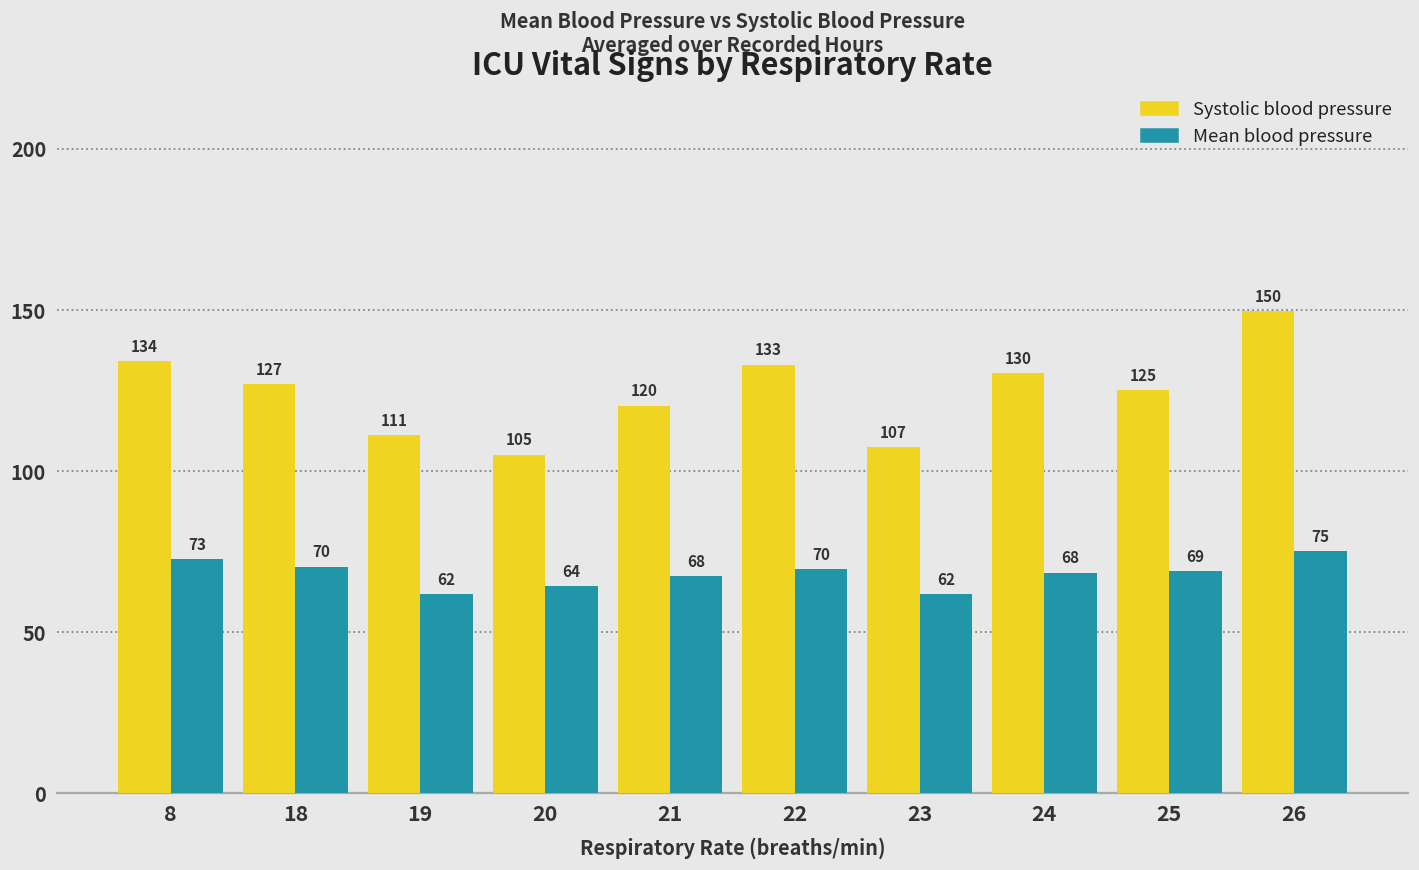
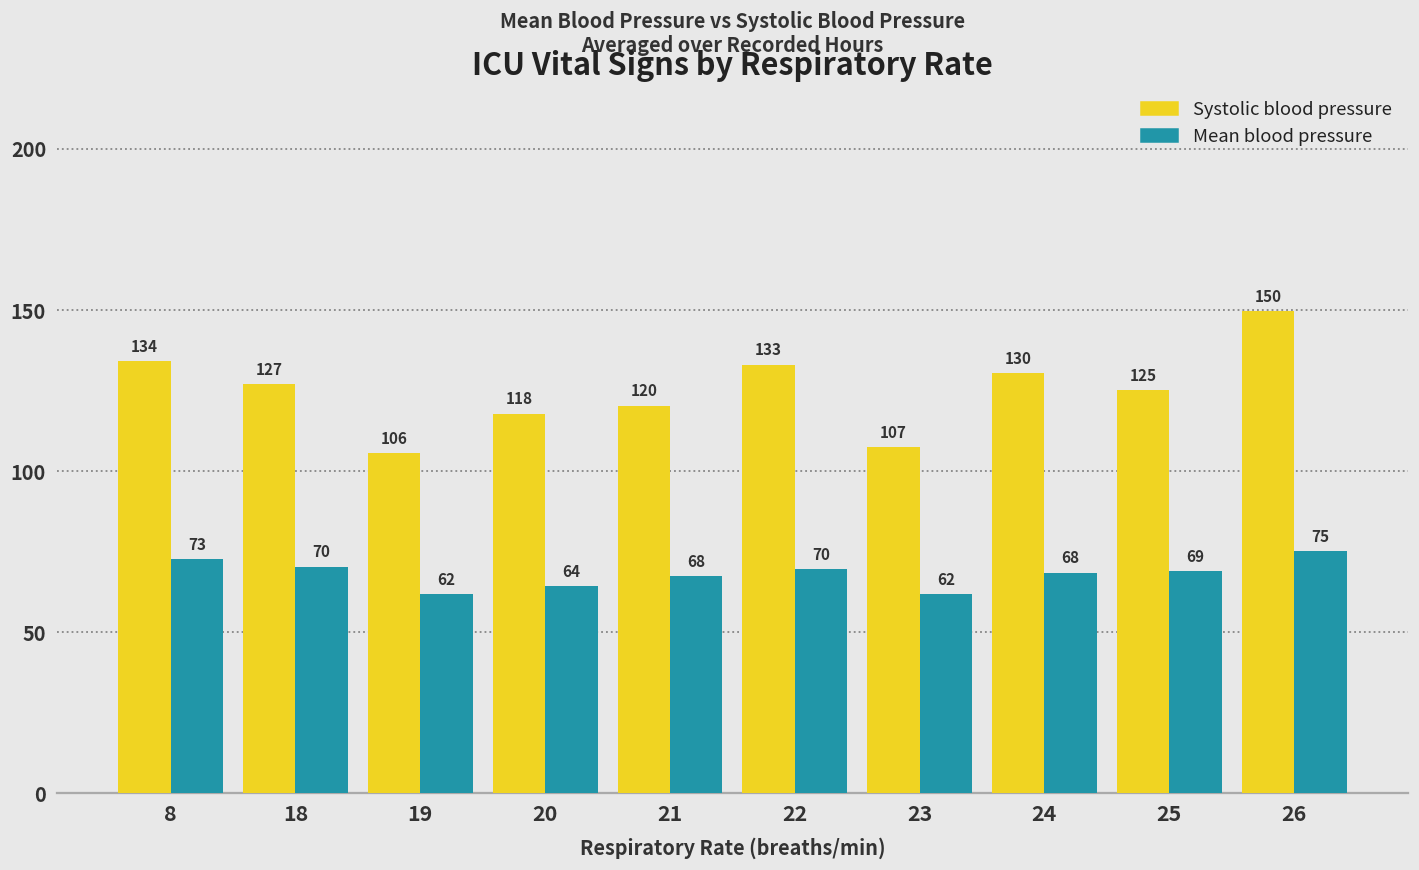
Systolic blood pressure, 19: 111 -> 106
Systolic blood pressure, 20: 105 -> 118
